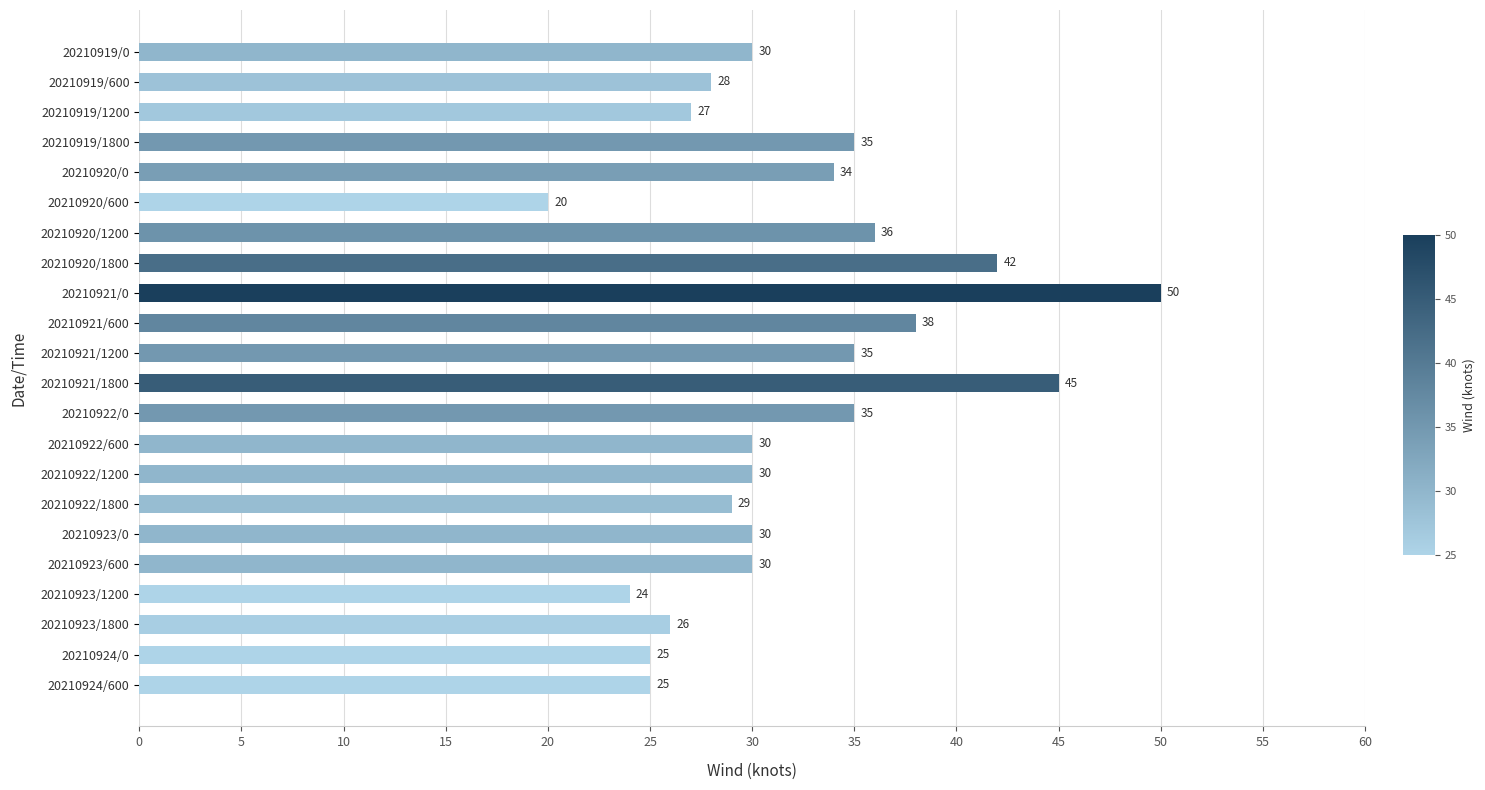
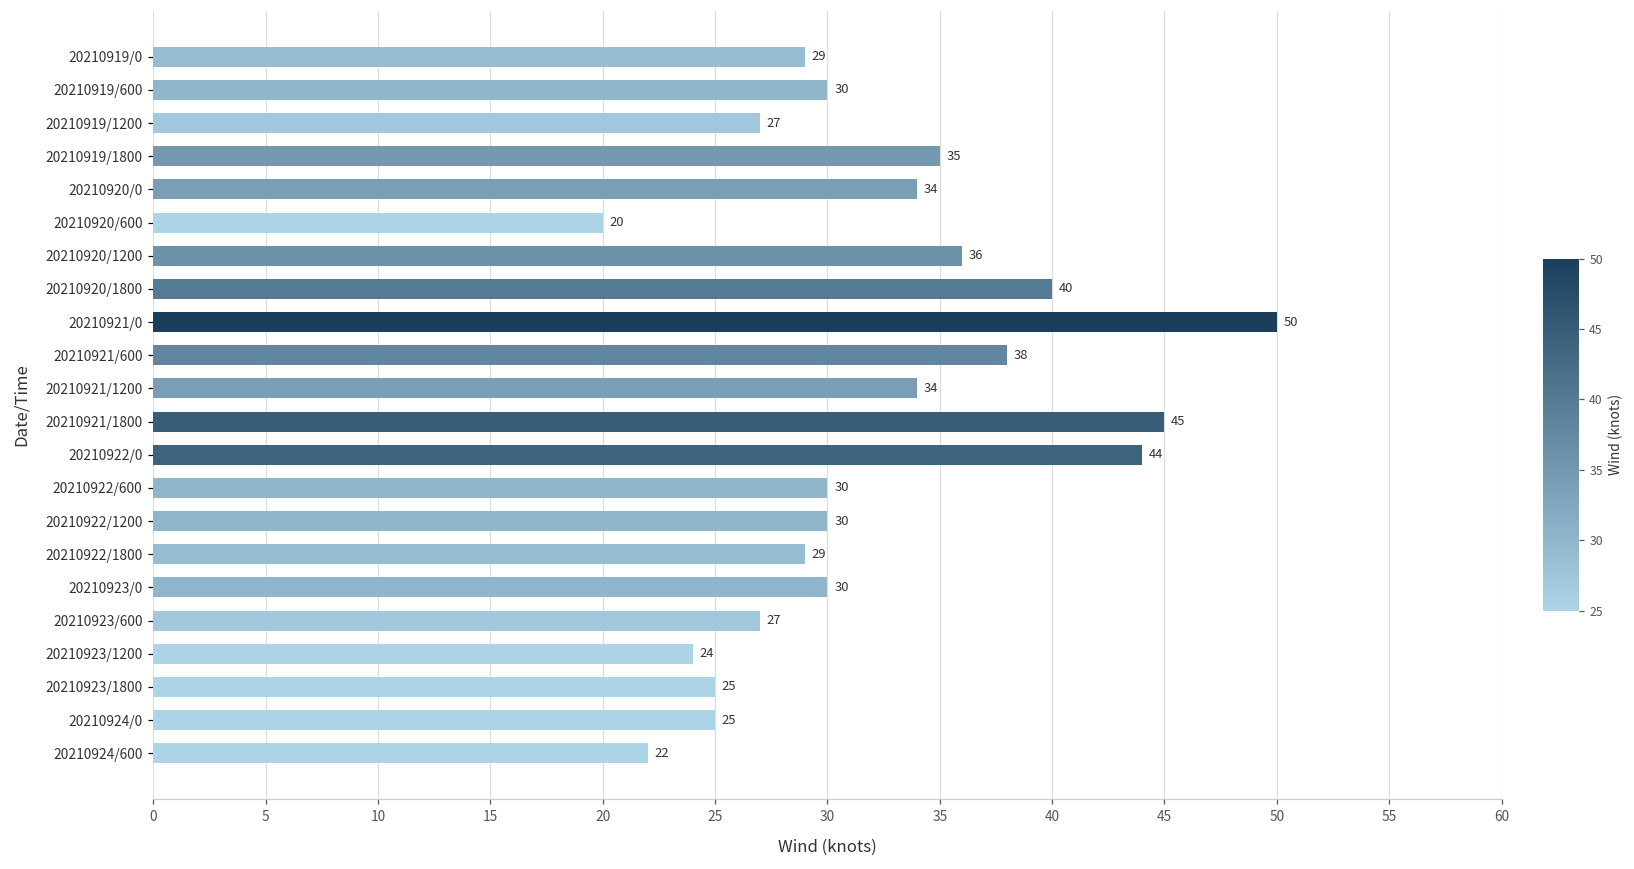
20210919/0: 30 -> 29
20210919/600: 28 -> 30
20210920/1800: 42 -> 40
20210921/1200: 35 -> 34
20210922/0: 35 -> 44
20210923/600: 30 -> 27
20210923/1800: 26 -> 25
20210924/600: 25 -> 22
